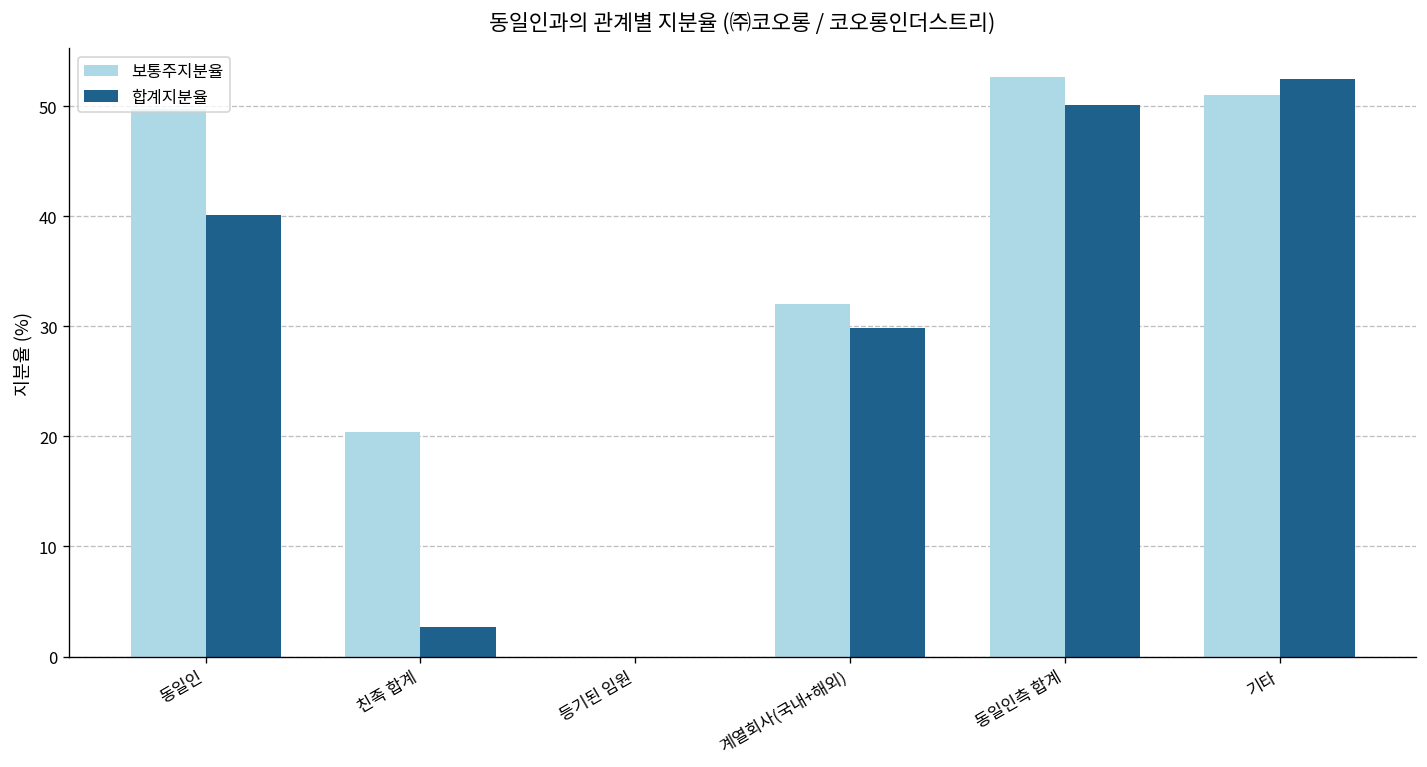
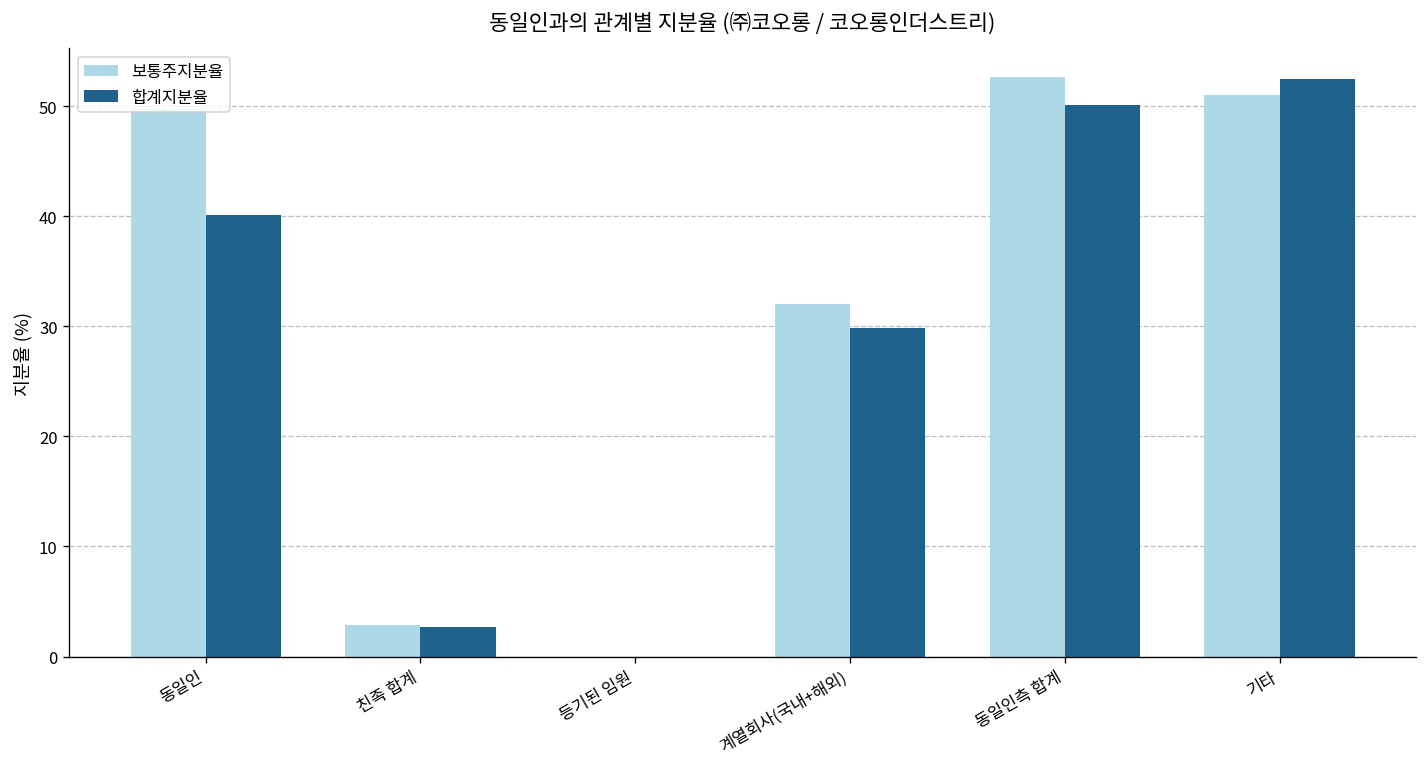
보통주지분율, 친족 합계: 20 -> 3
